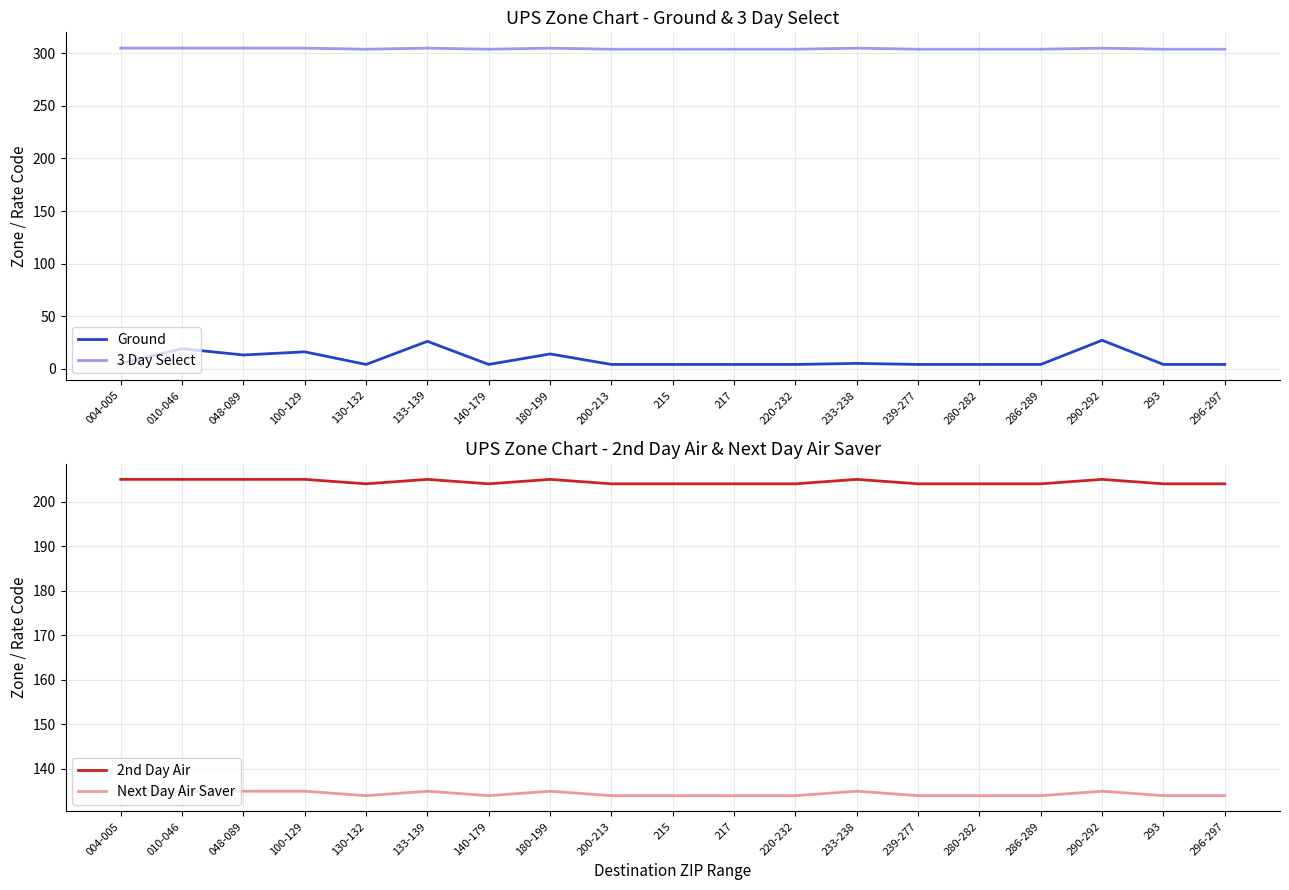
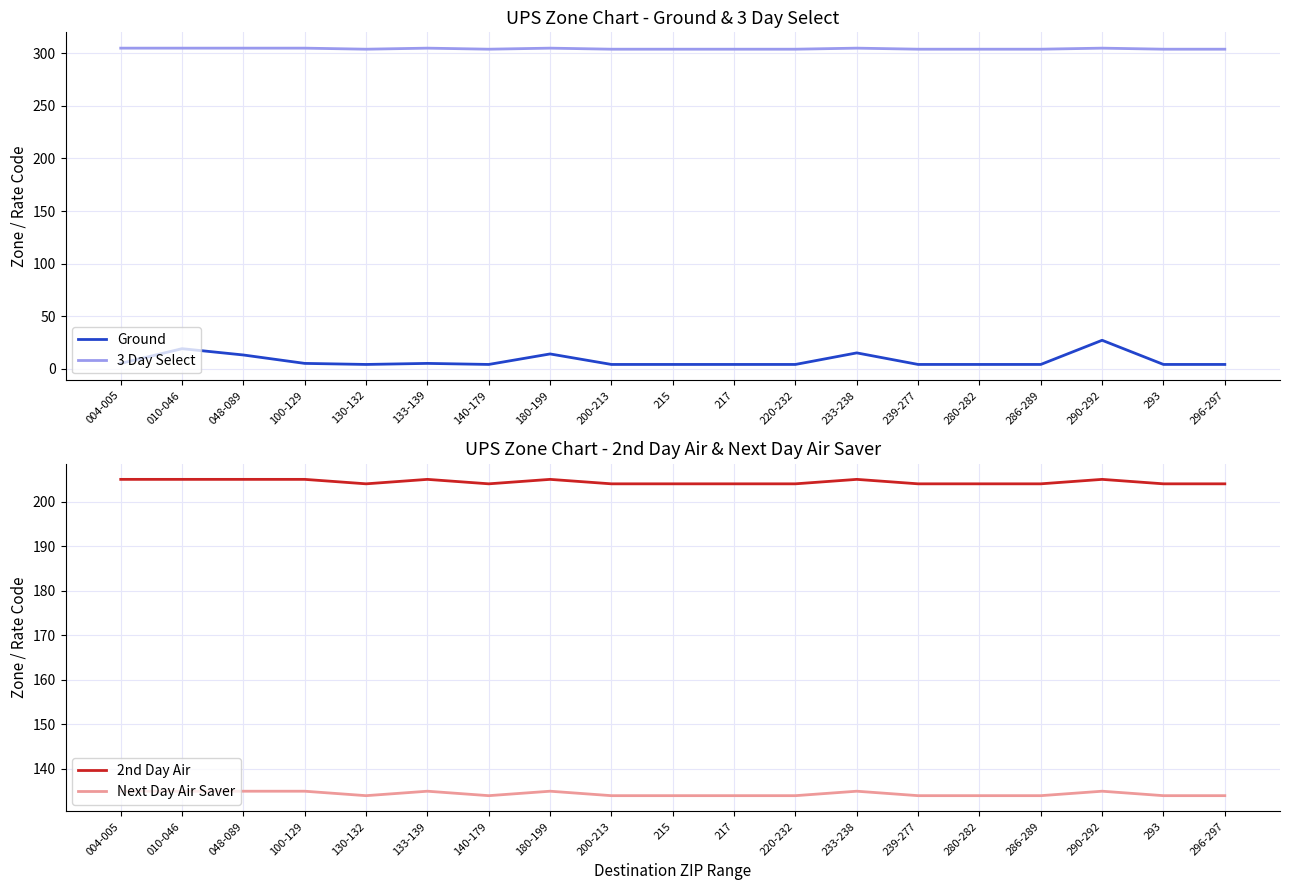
UPS Zone Chart - Ground & 3 Day Select, Ground, 100-129: 16 -> 5
UPS Zone Chart - Ground & 3 Day Select, Ground, 133-139: 26 -> 5
UPS Zone Chart - Ground & 3 Day Select, Ground, 233-238: 5 -> 15
